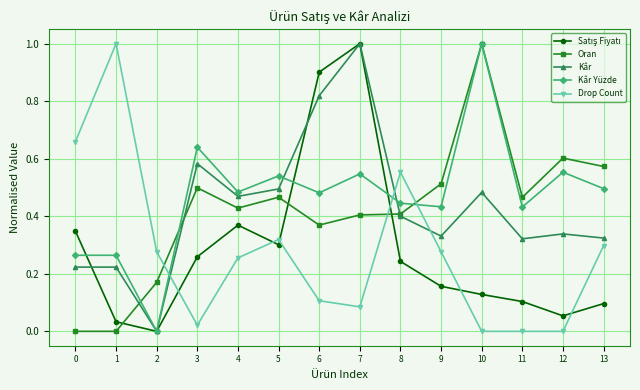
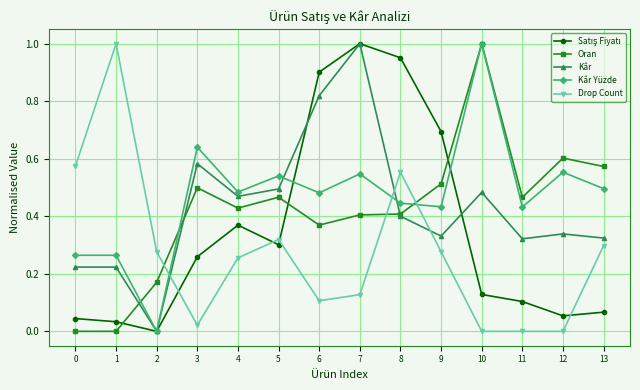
Satış Fiyatı, 0: 0.35 -> 0.04
Drop Count, 0: 0.66 -> 0.57
Drop Count, 7: 0.09 -> 0.13
Satış Fiyatı, 8: 0.24 -> 0.95
Satış Fiyatı, 9: 0.16 -> 0.69
Satış Fiyatı, 13: 0.10 -> 0.07
